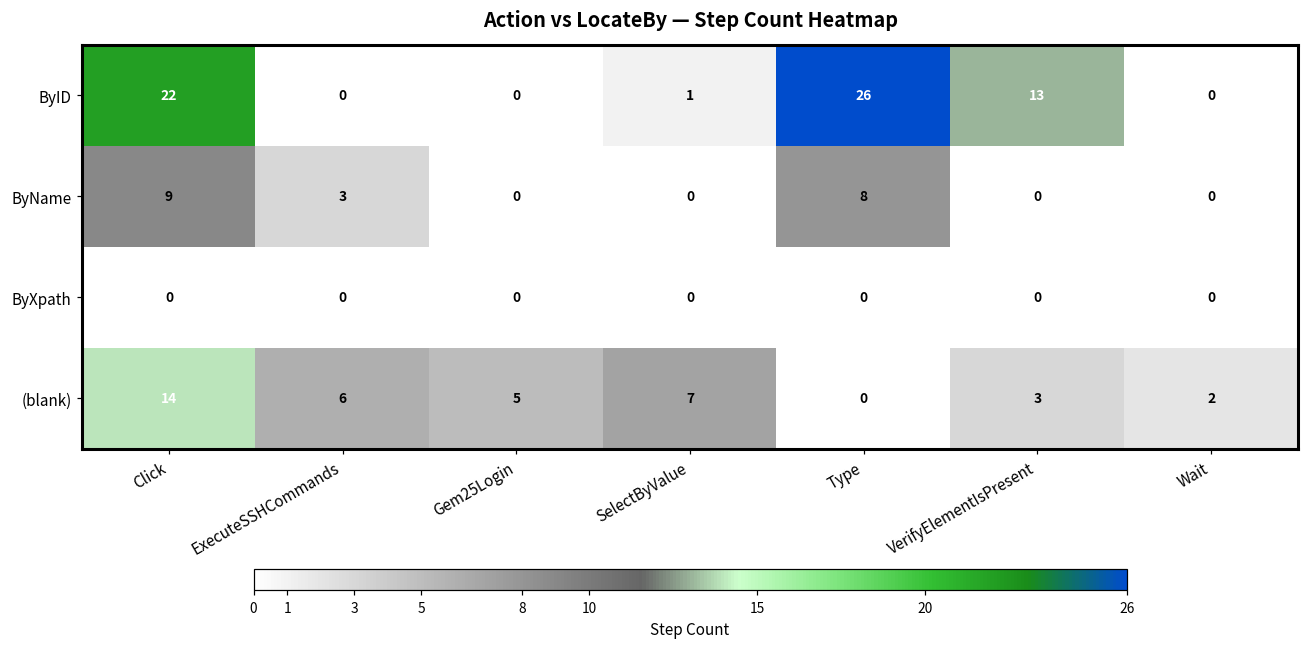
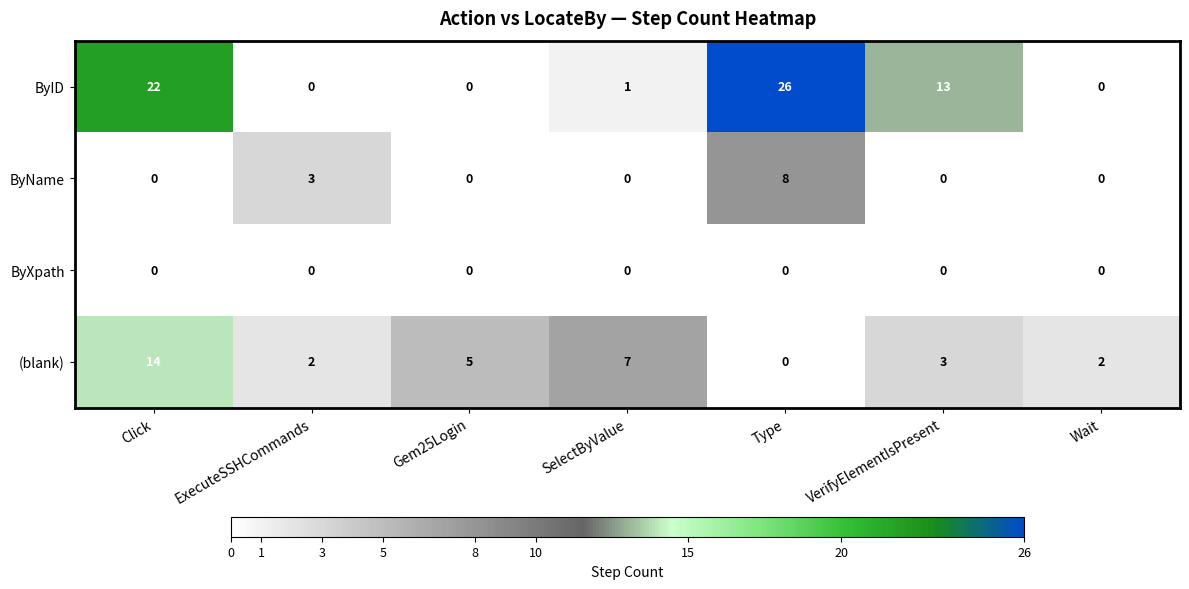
ByName, Click: 9 -> 0
(blank), ExecuteSSHCommands: 6 -> 2
